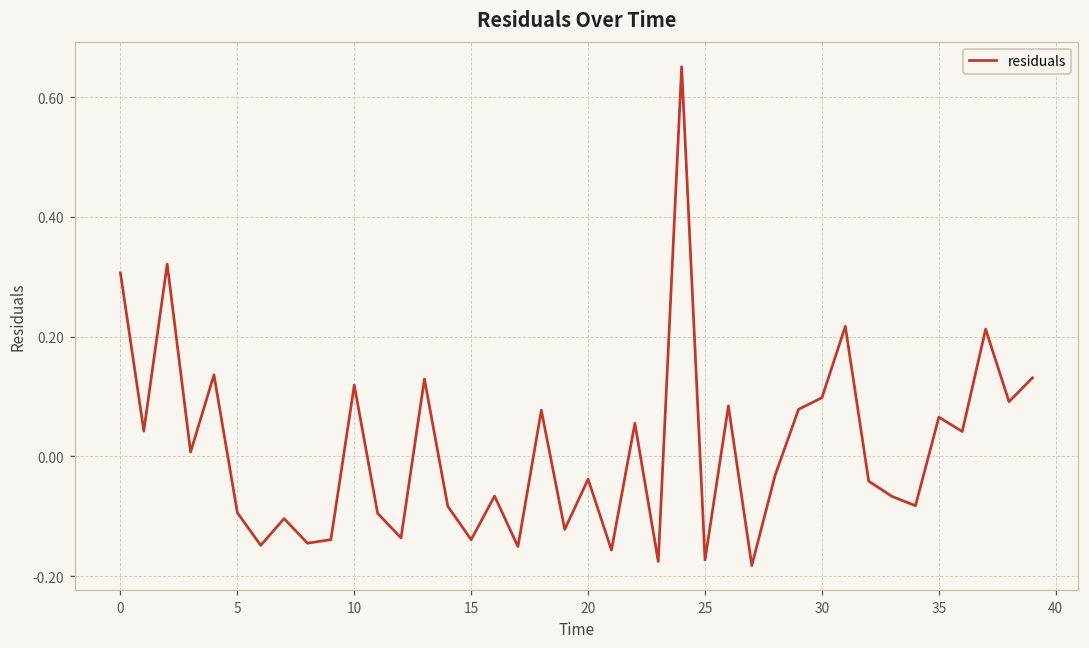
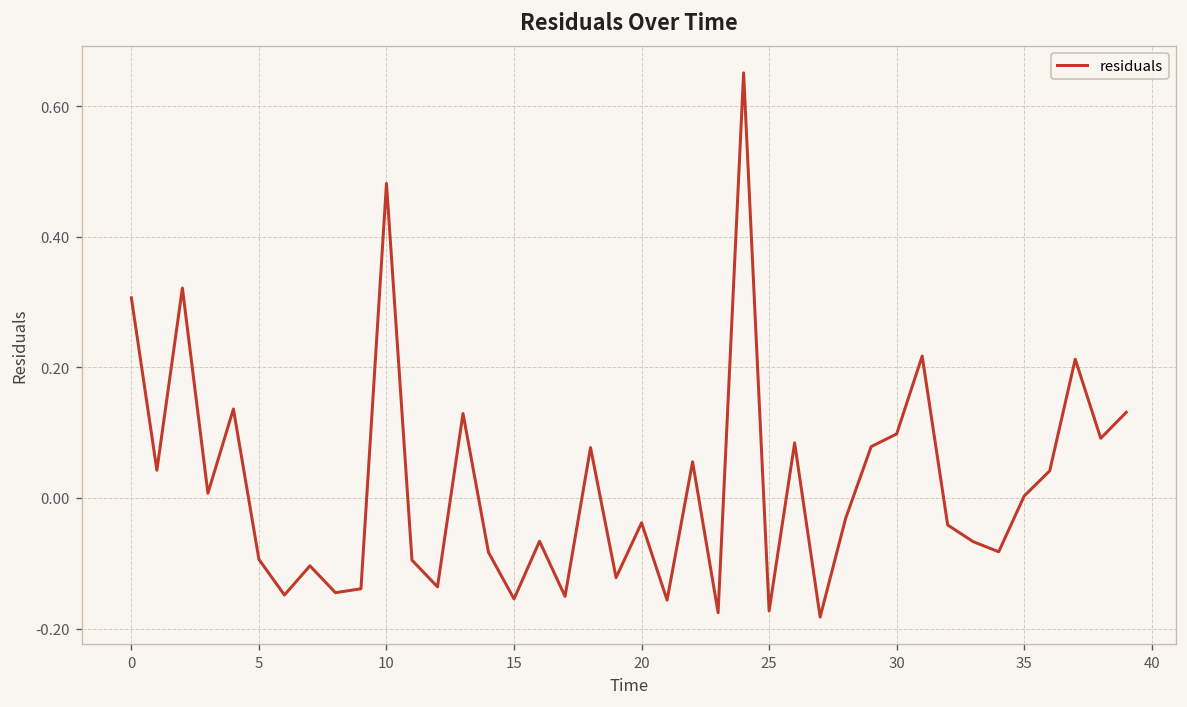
10: 0.12 -> 0.48
15: -0.14 -> -0.15
35: 0.07 -> 0.00
